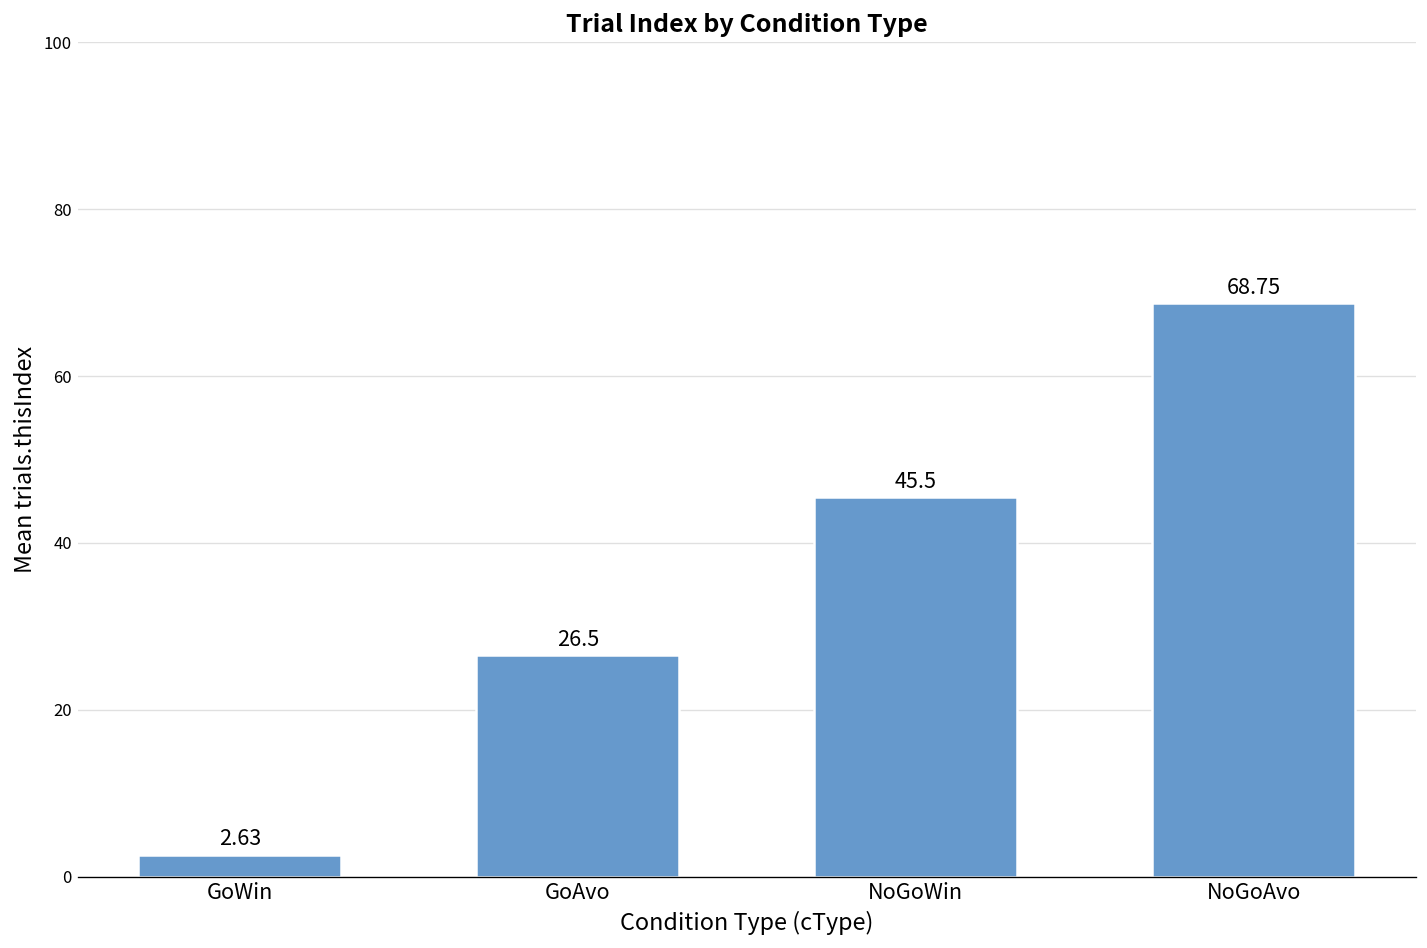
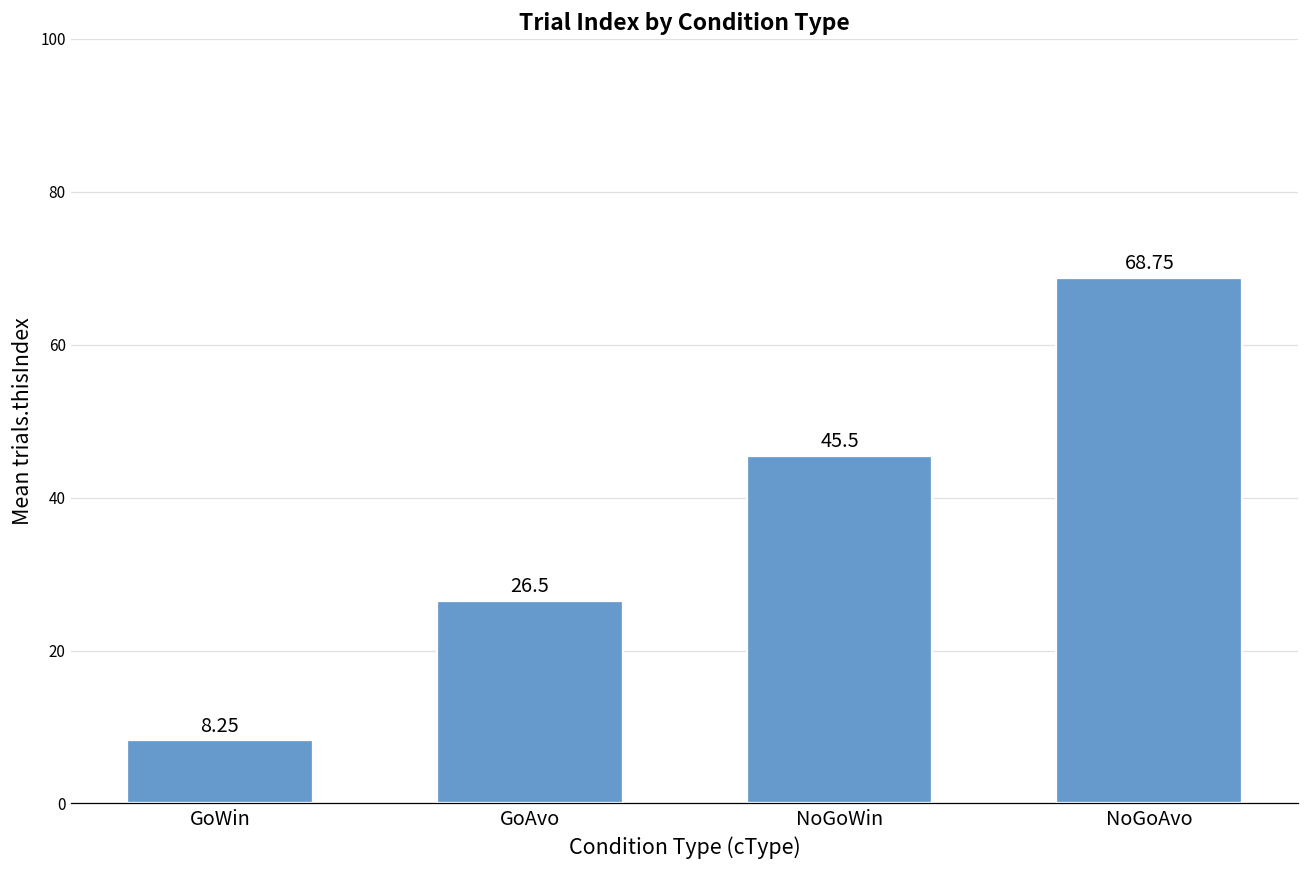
GoWin: 2.63 -> 8.25
